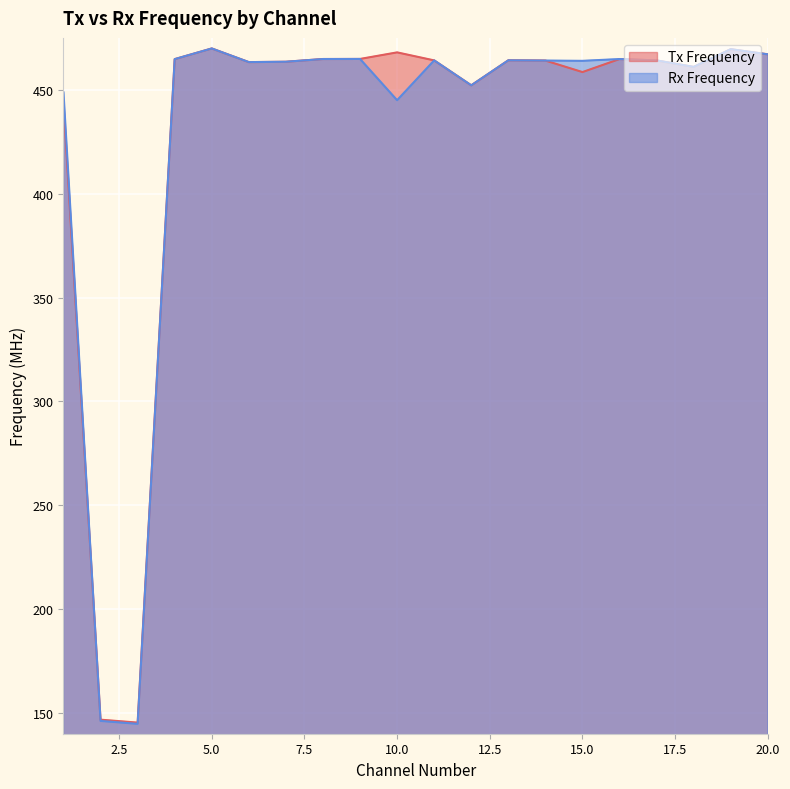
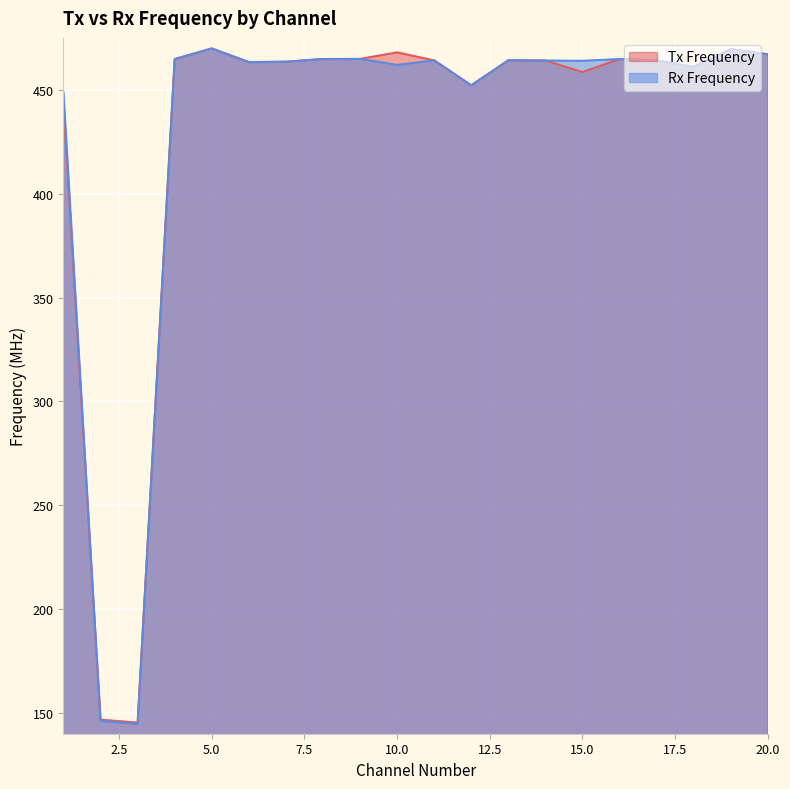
Rx Frequency, 10.0: 445 -> 462
